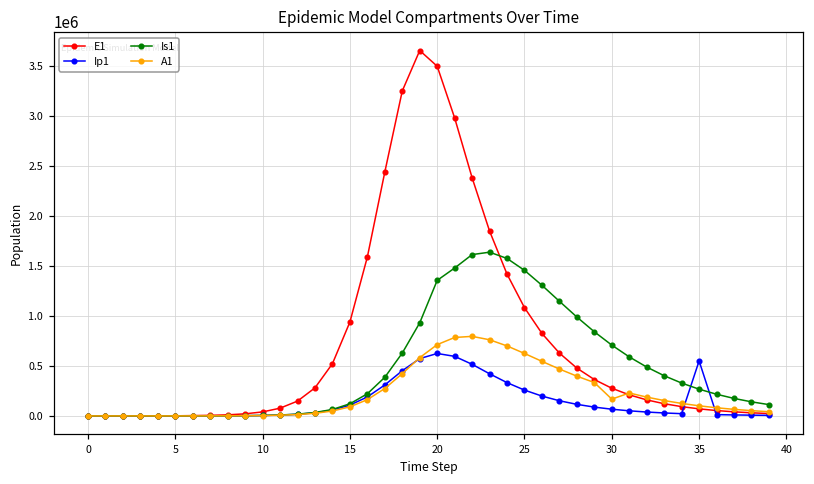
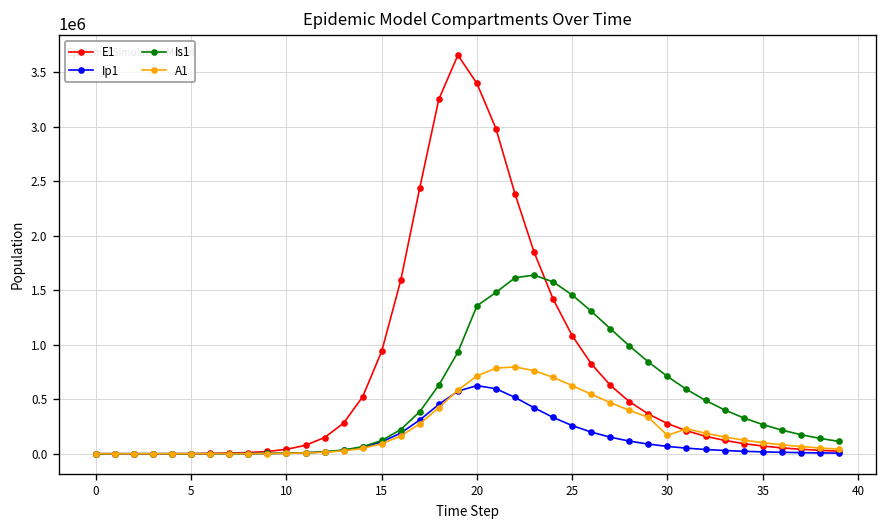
E1, 20: 3500000 -> 3400000
Ip1, 35: 600000 -> 0
